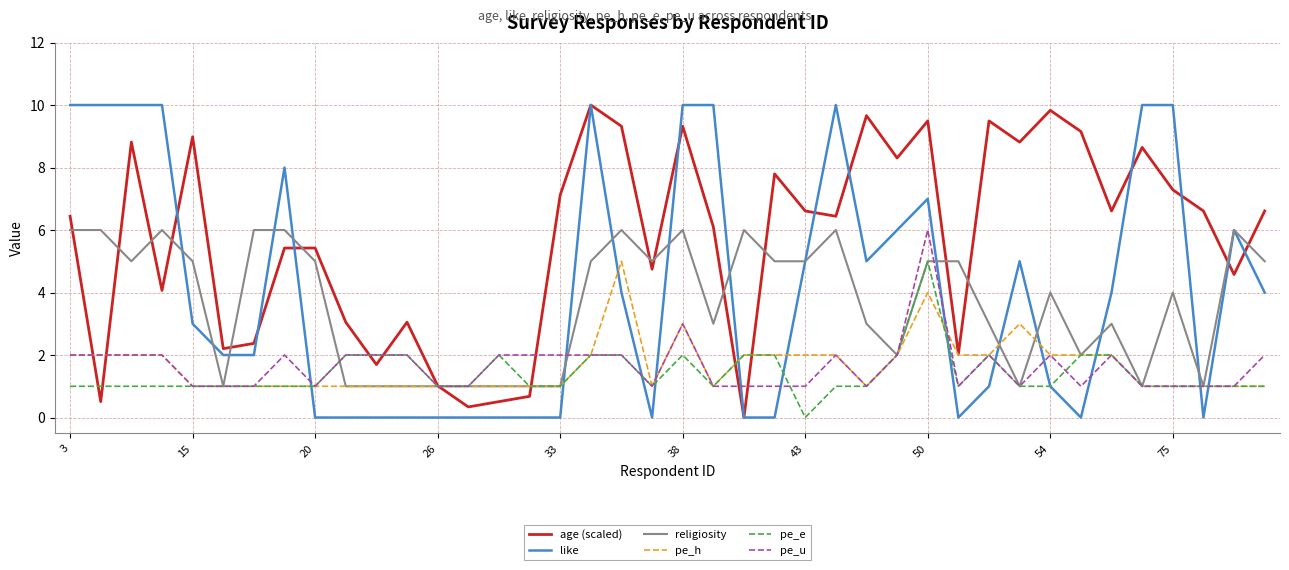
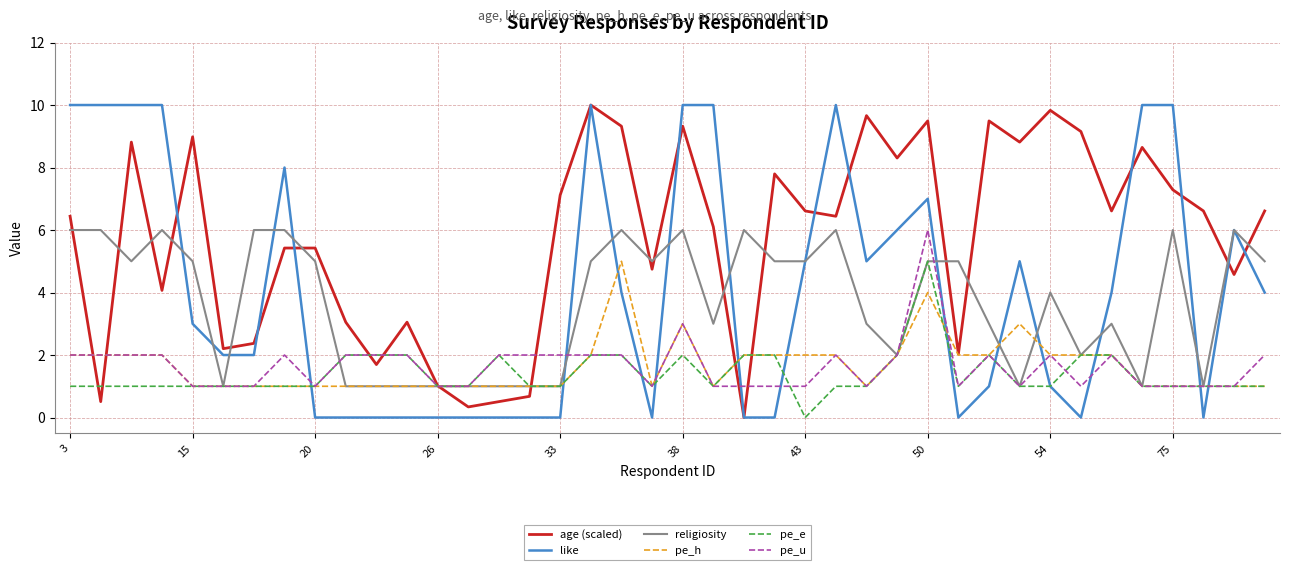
religiosity, 75: 4 -> 6
